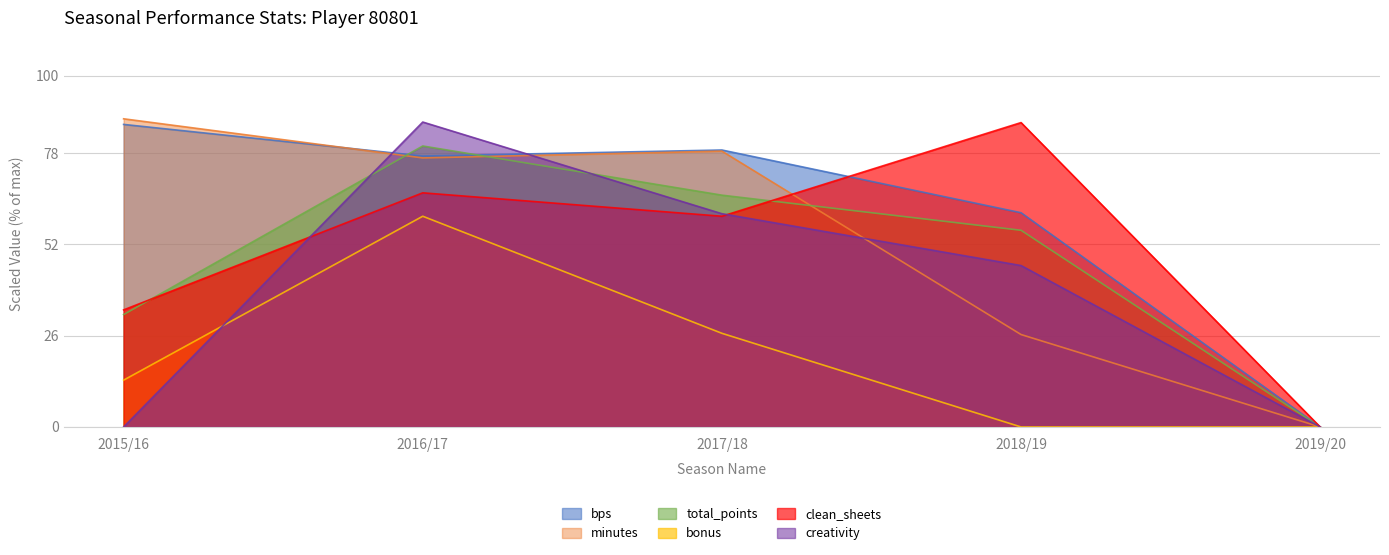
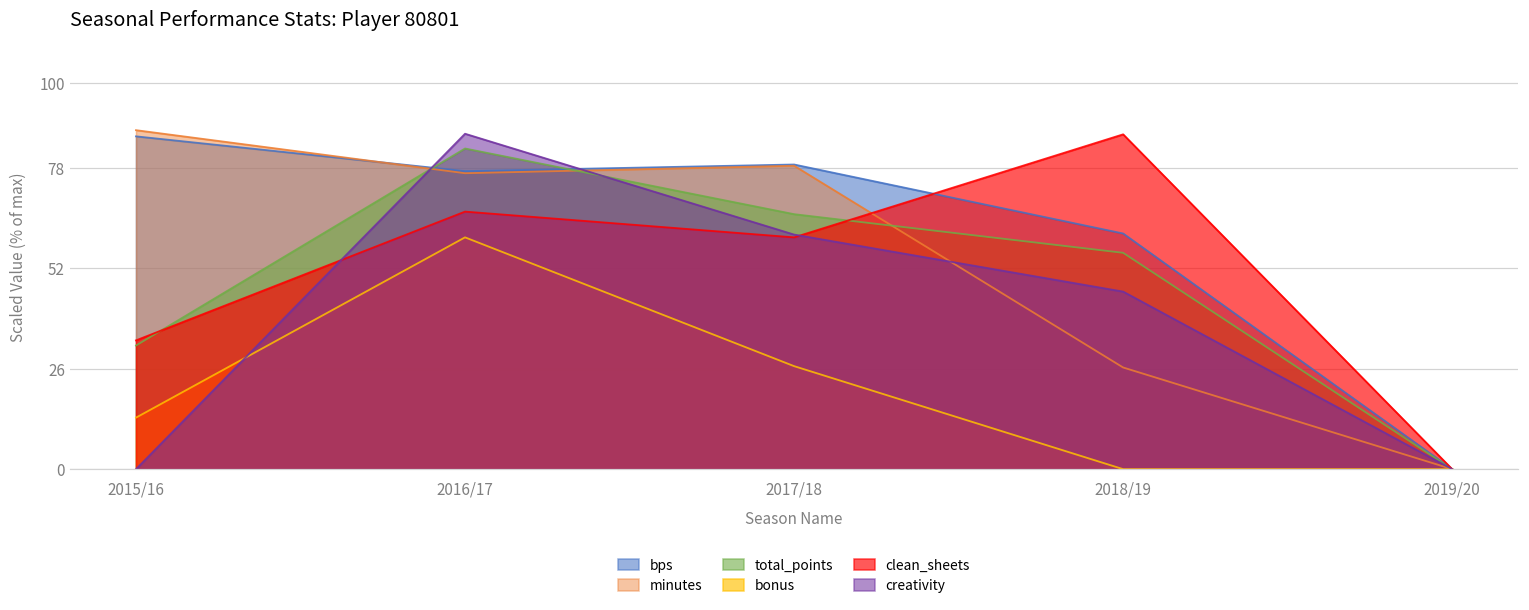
total_points, 2016/17: 80 -> 83
